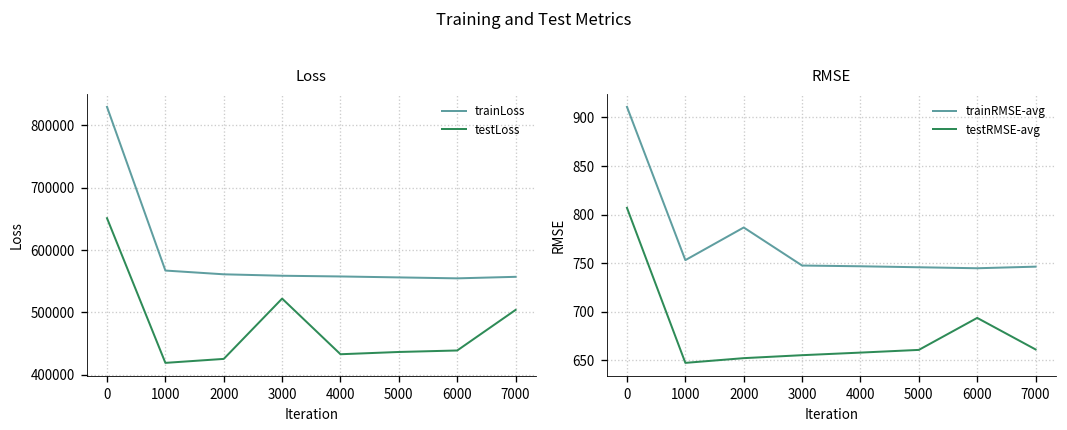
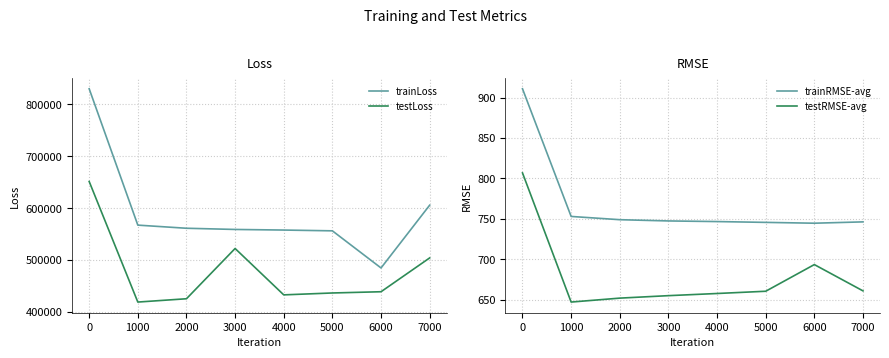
Loss, trainLoss, 6000: 550000 -> 480000
Loss, trainLoss, 7000: 560000 -> 610000
RMSE, trainRMSE-avg, 2000: 790 -> 750
